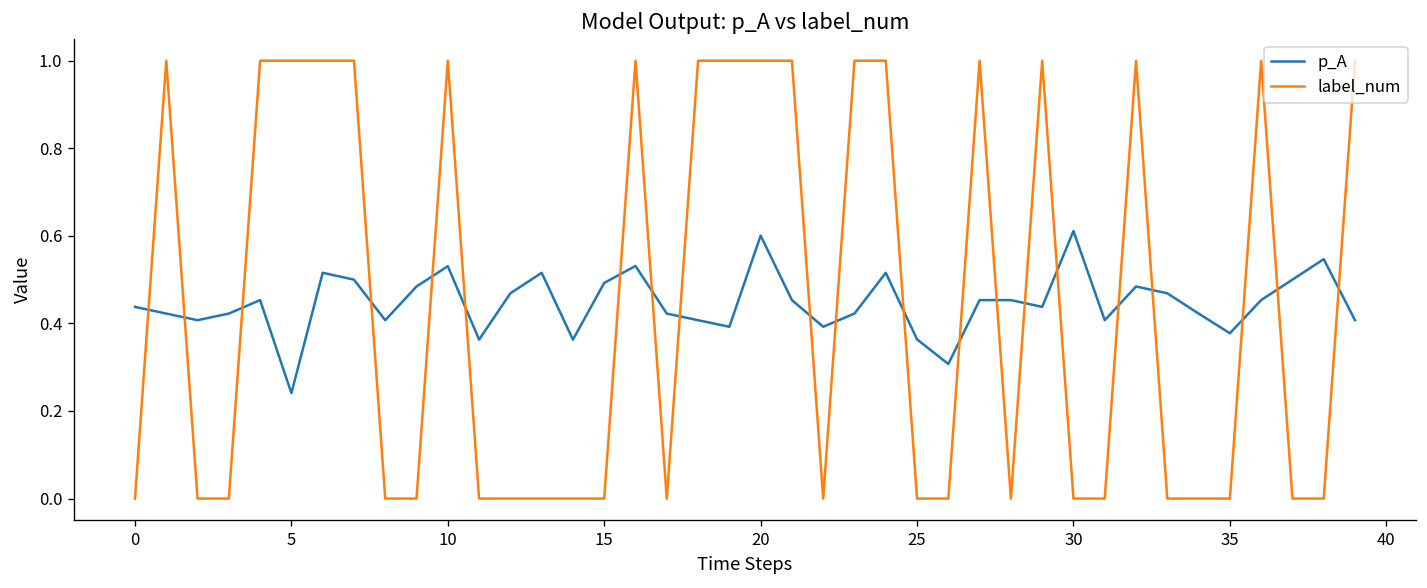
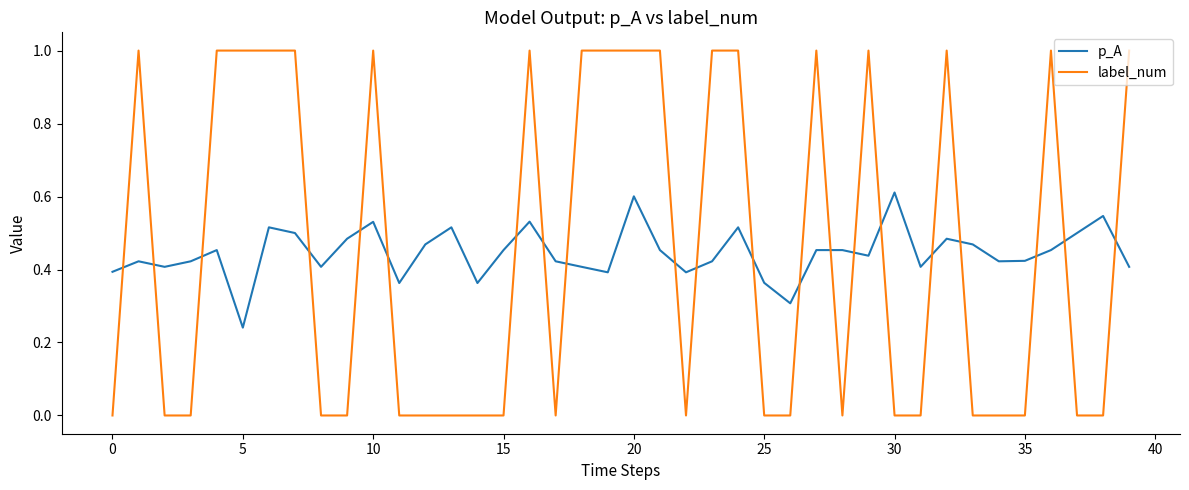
p_A, 0: 0.44 -> 0.39
p_A, 15: 0.49 -> 0.45
p_A, 35: 0.38 -> 0.42
